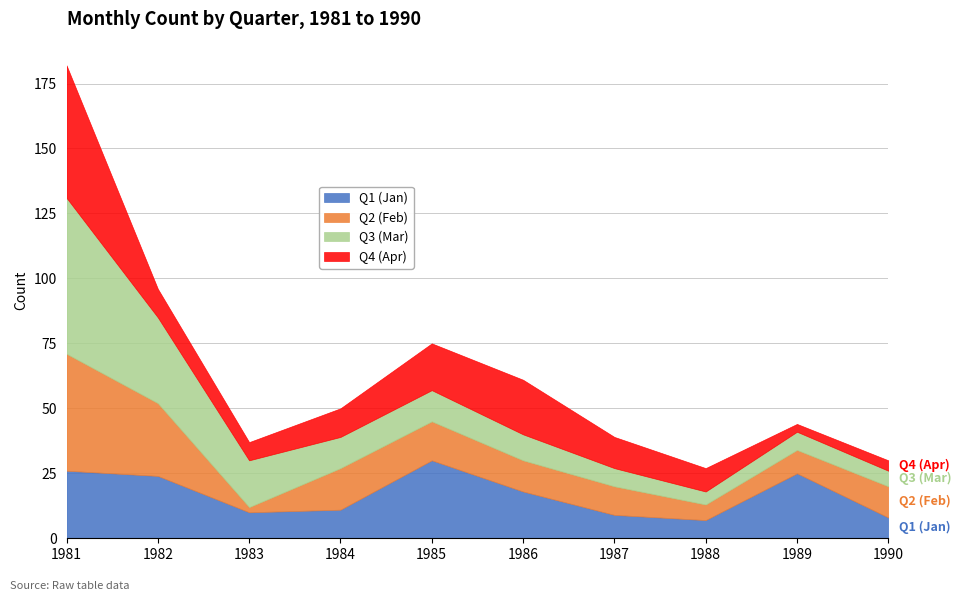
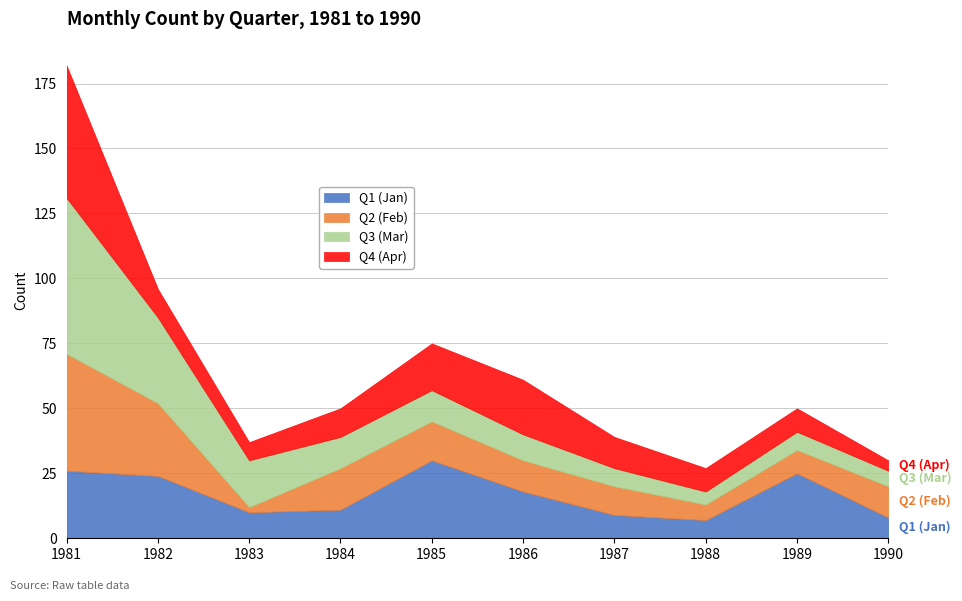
Q4 (Apr), 1989: 3 -> 9
